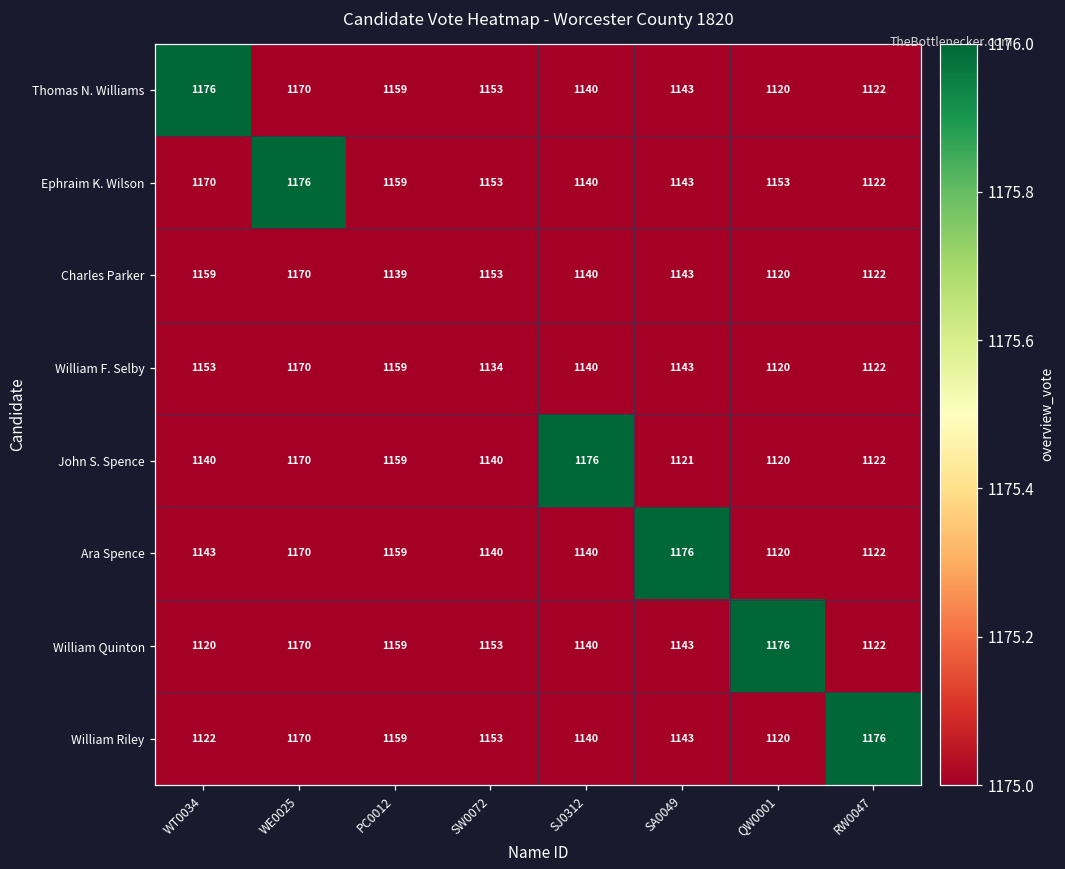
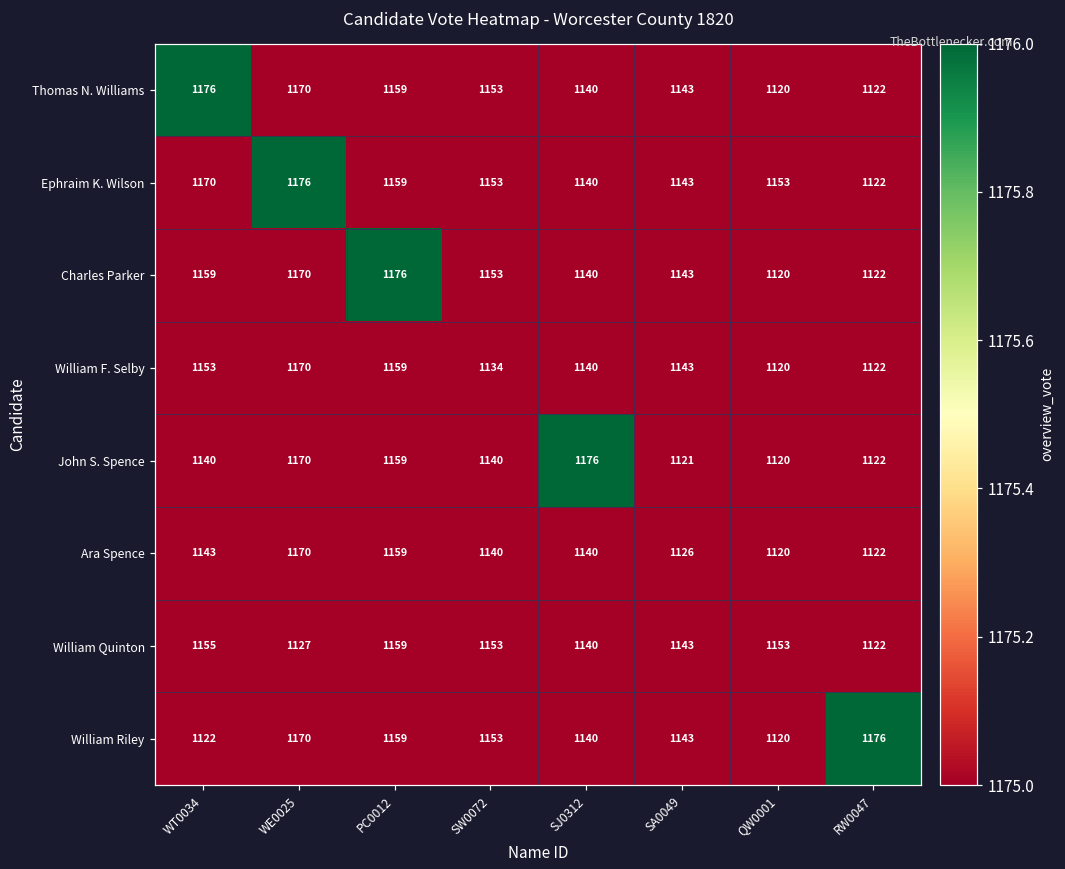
Charles Parker, PC0012: 1139 -> 1176
Ara Spence, SA0049: 1176 -> 1126
William Quinton, WT0034: 1120 -> 1155
William Quinton, WE0025: 1170 -> 1127
William Quinton, QW0001: 1176 -> 1153
